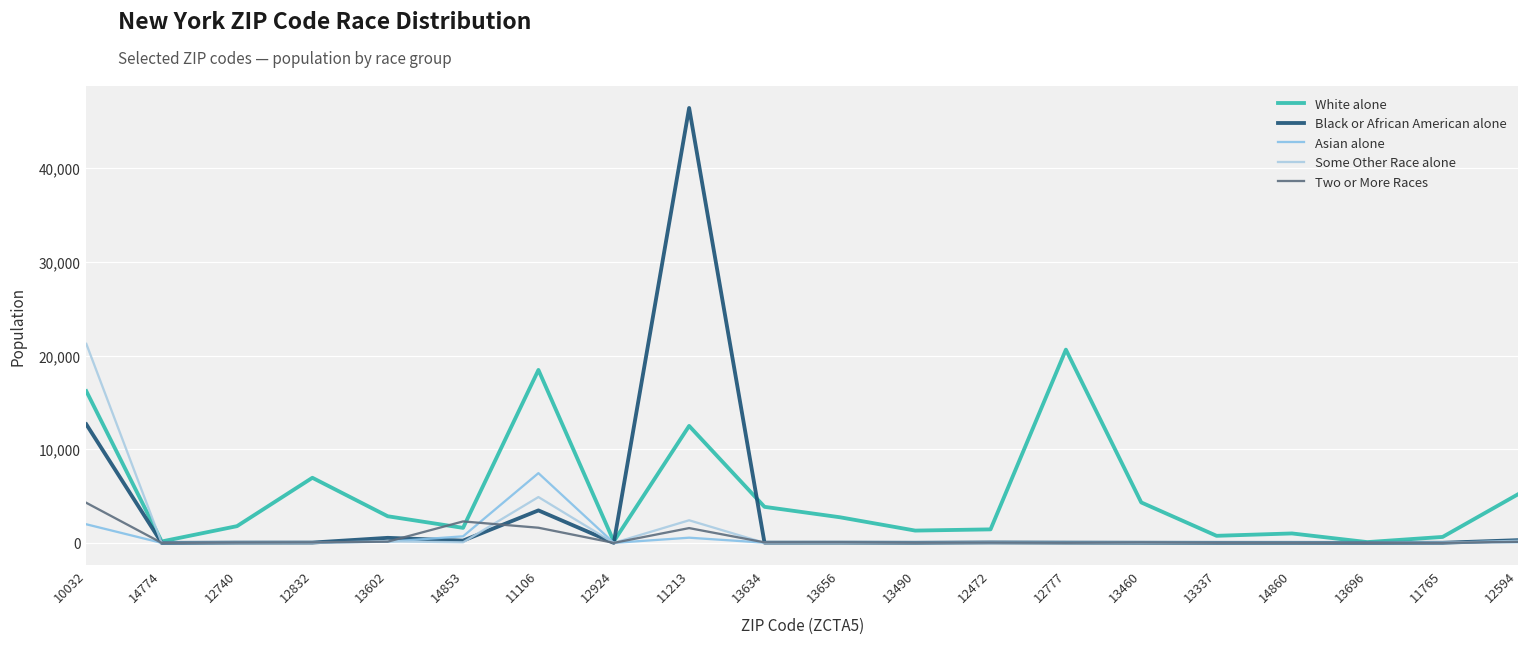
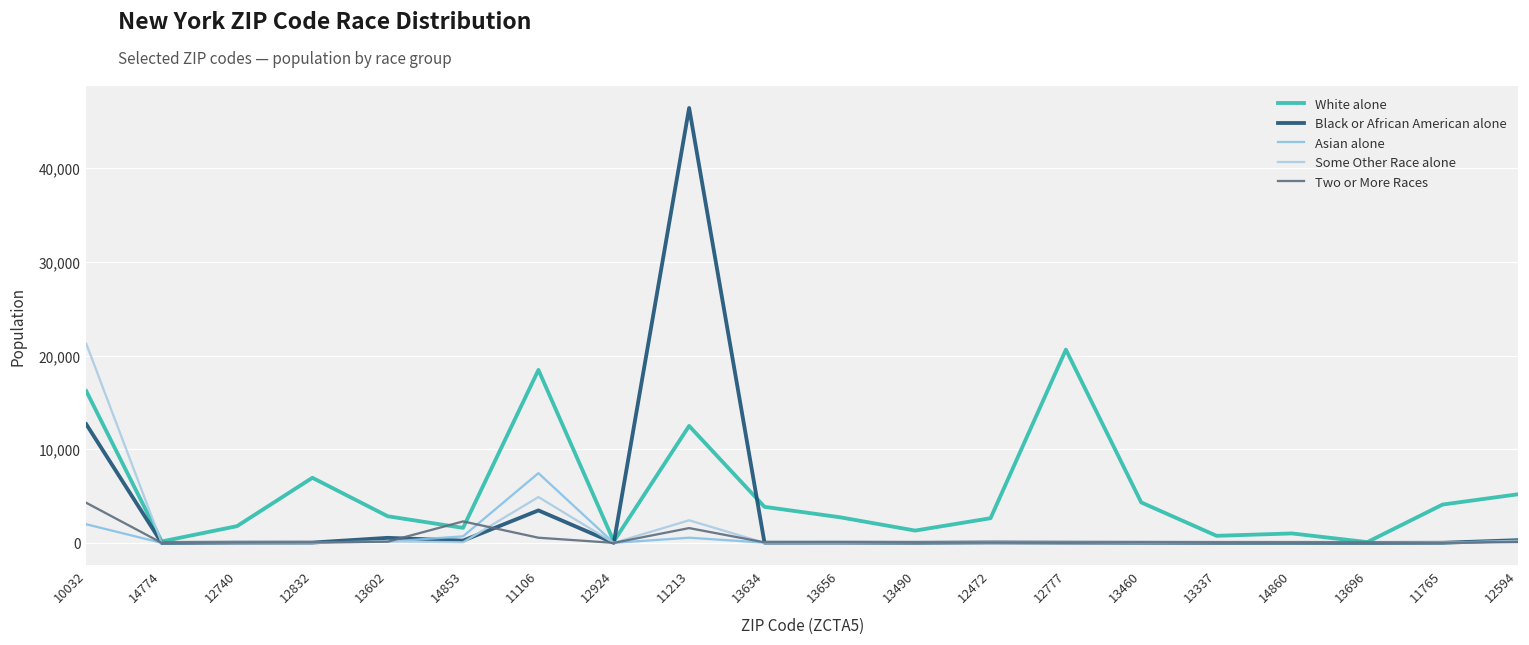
Two or More Races, 11106: 2,000 -> 1,000
White alone, 12472: 1,000 -> 3,000
White alone, 11765: 1,000 -> 4,000
